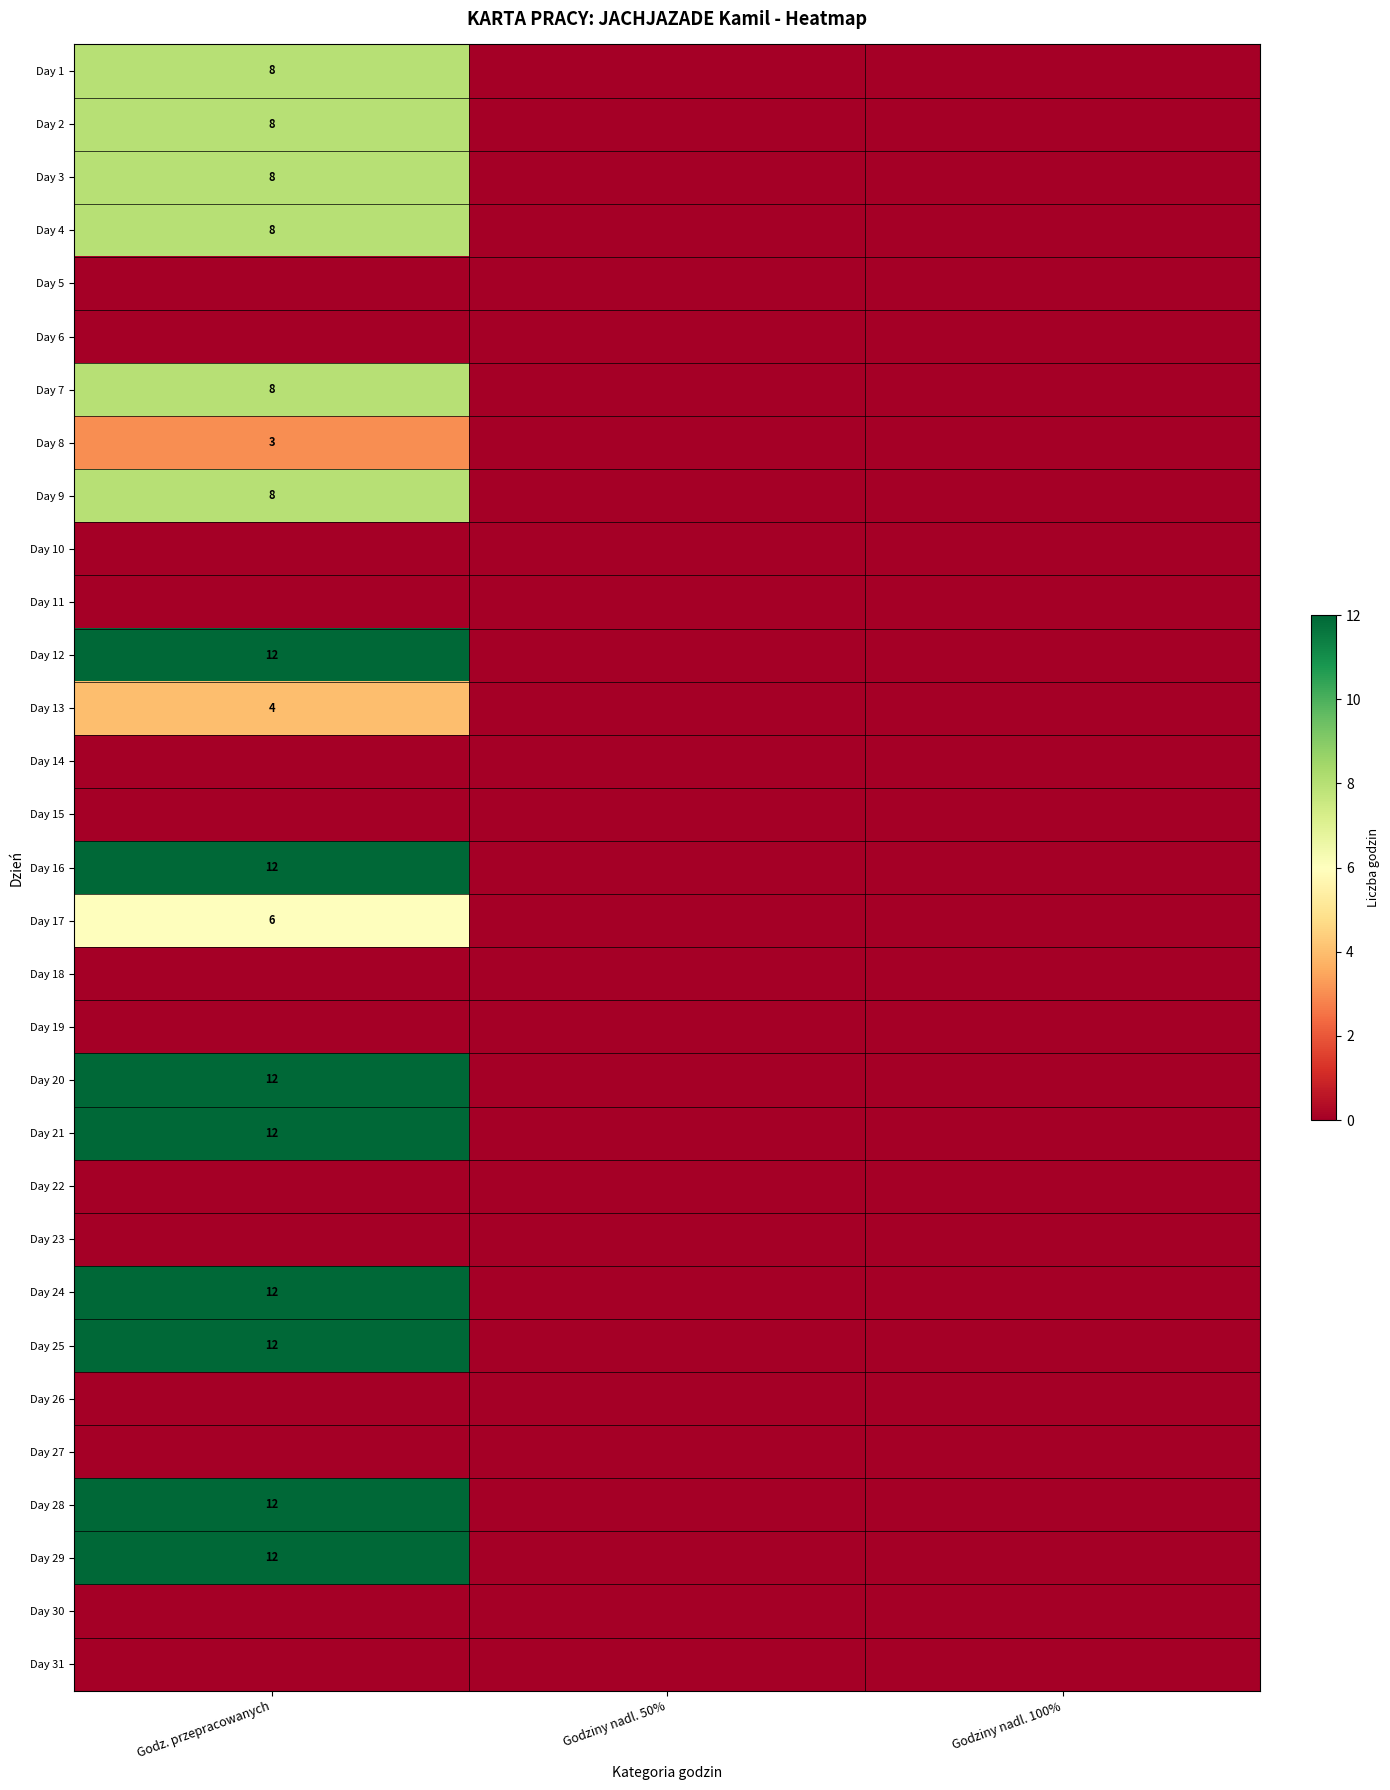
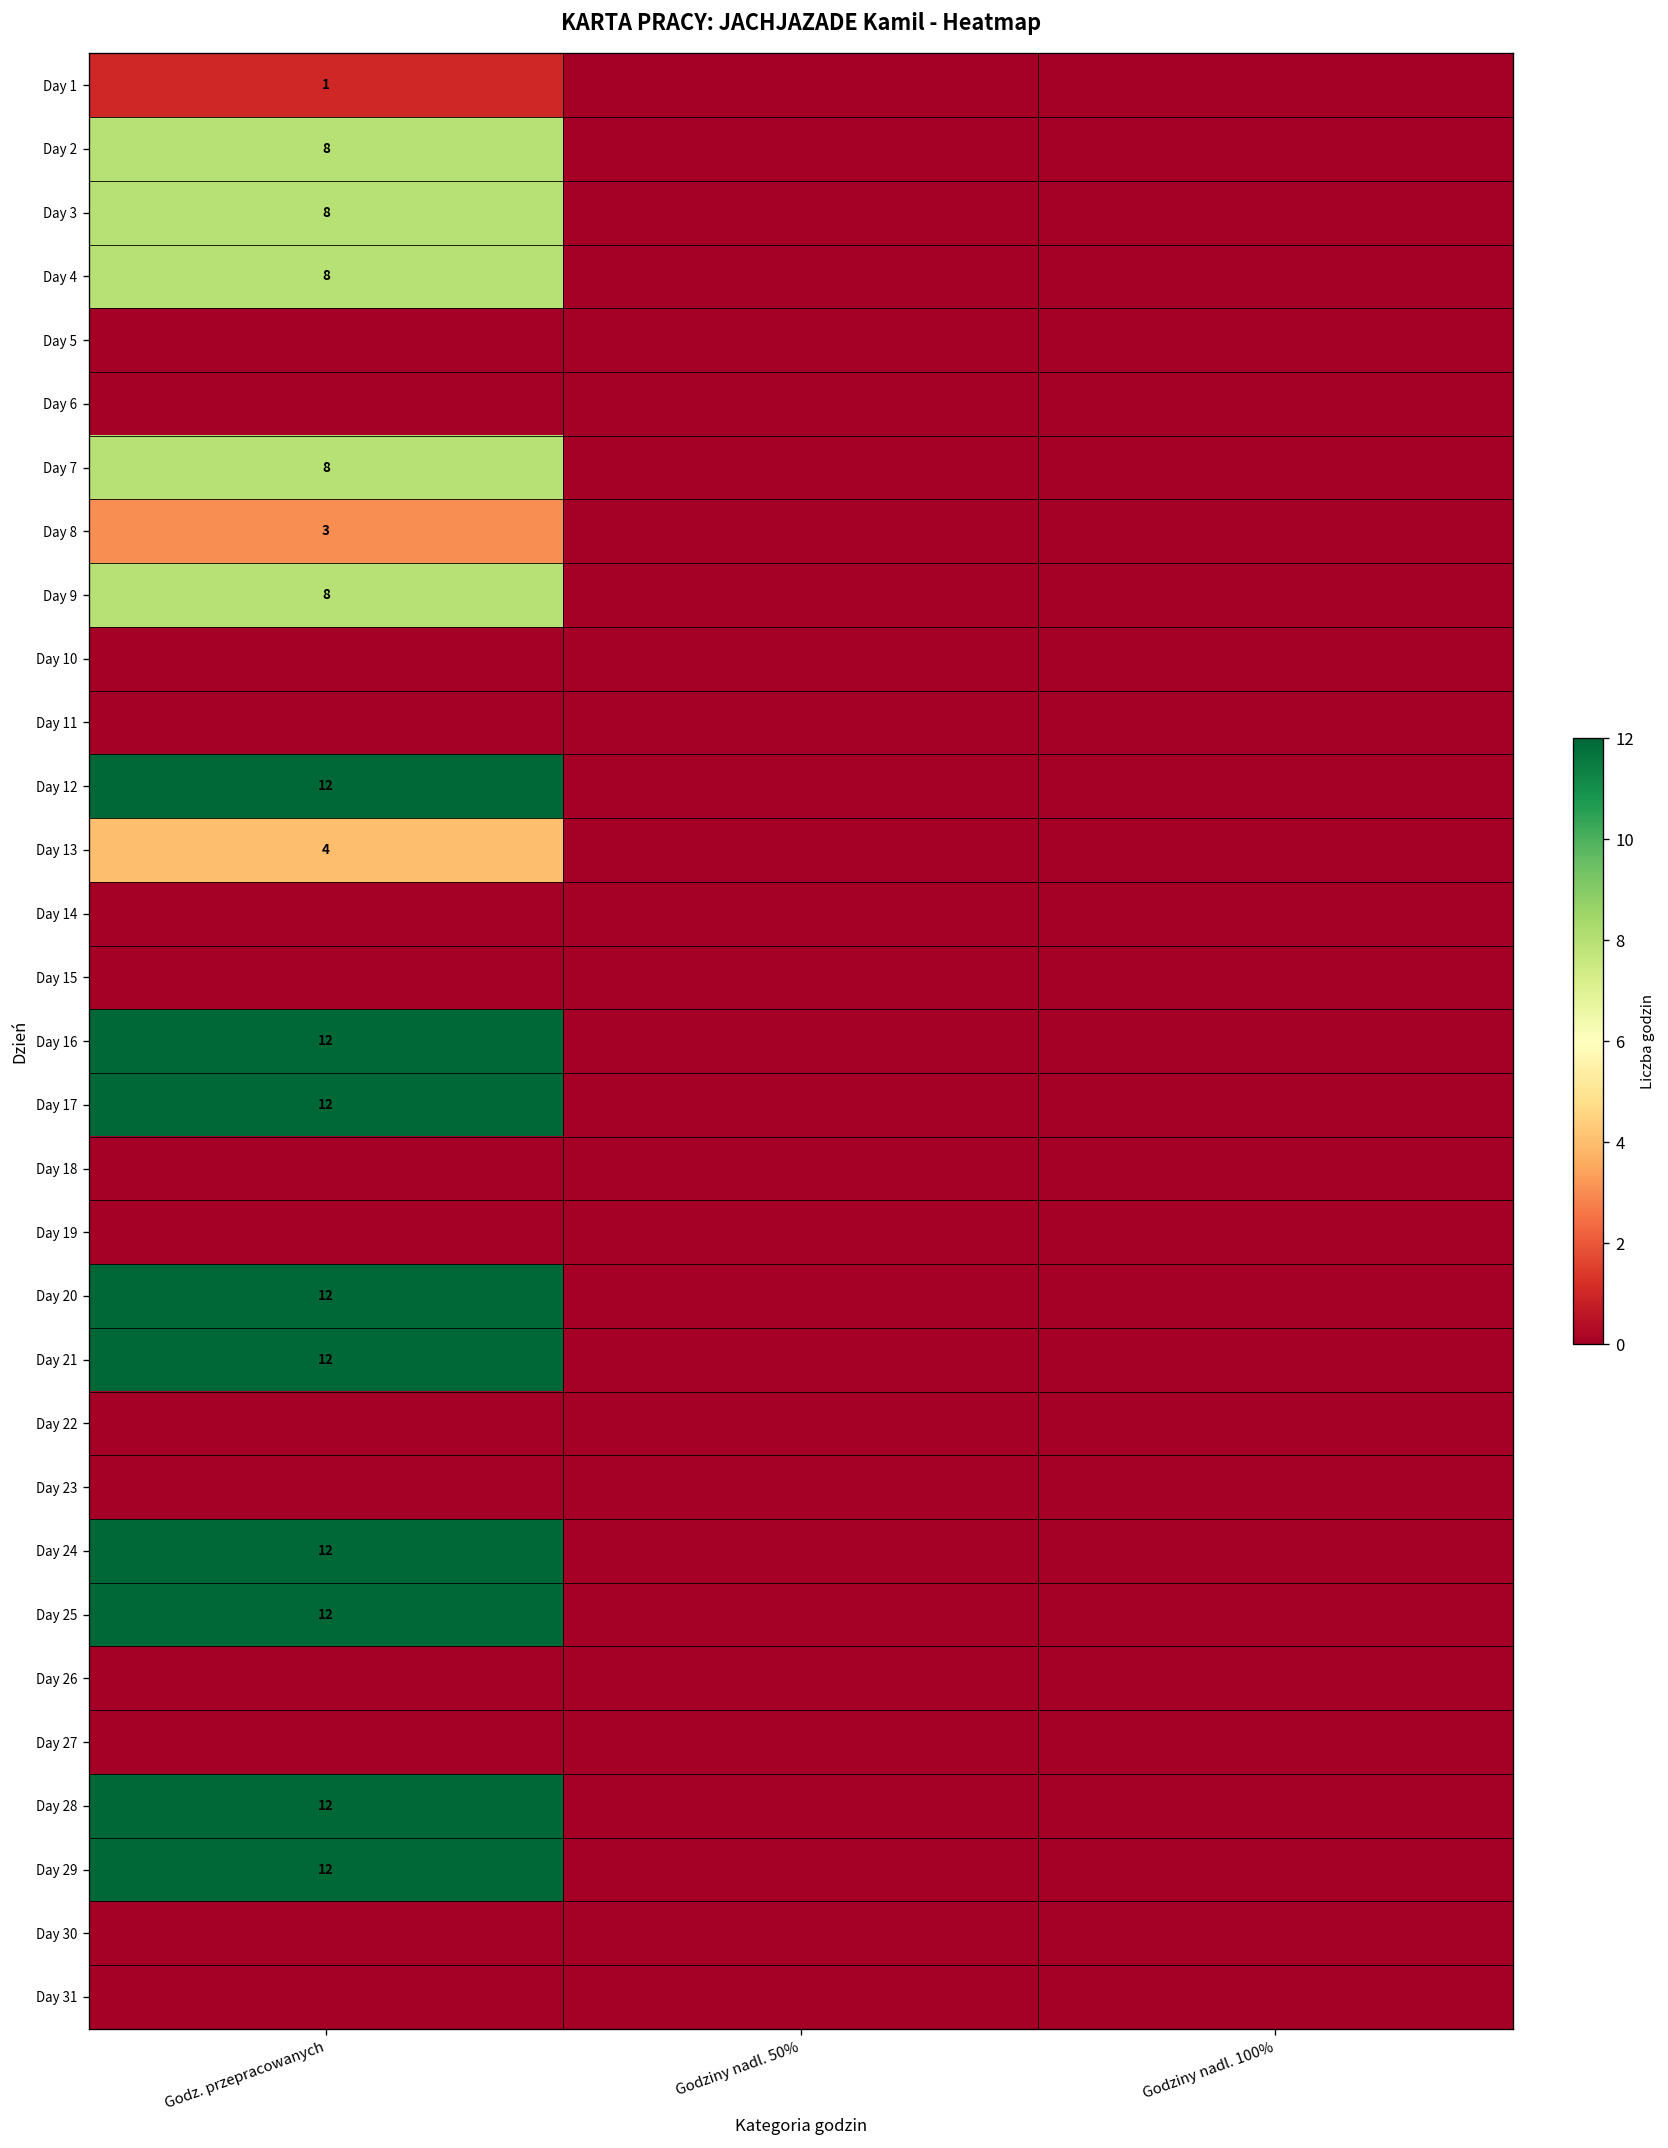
Day 1, Godz. przepracowanych: 8 -> 1
Day 17, Godz. przepracowanych: 6 -> 12
